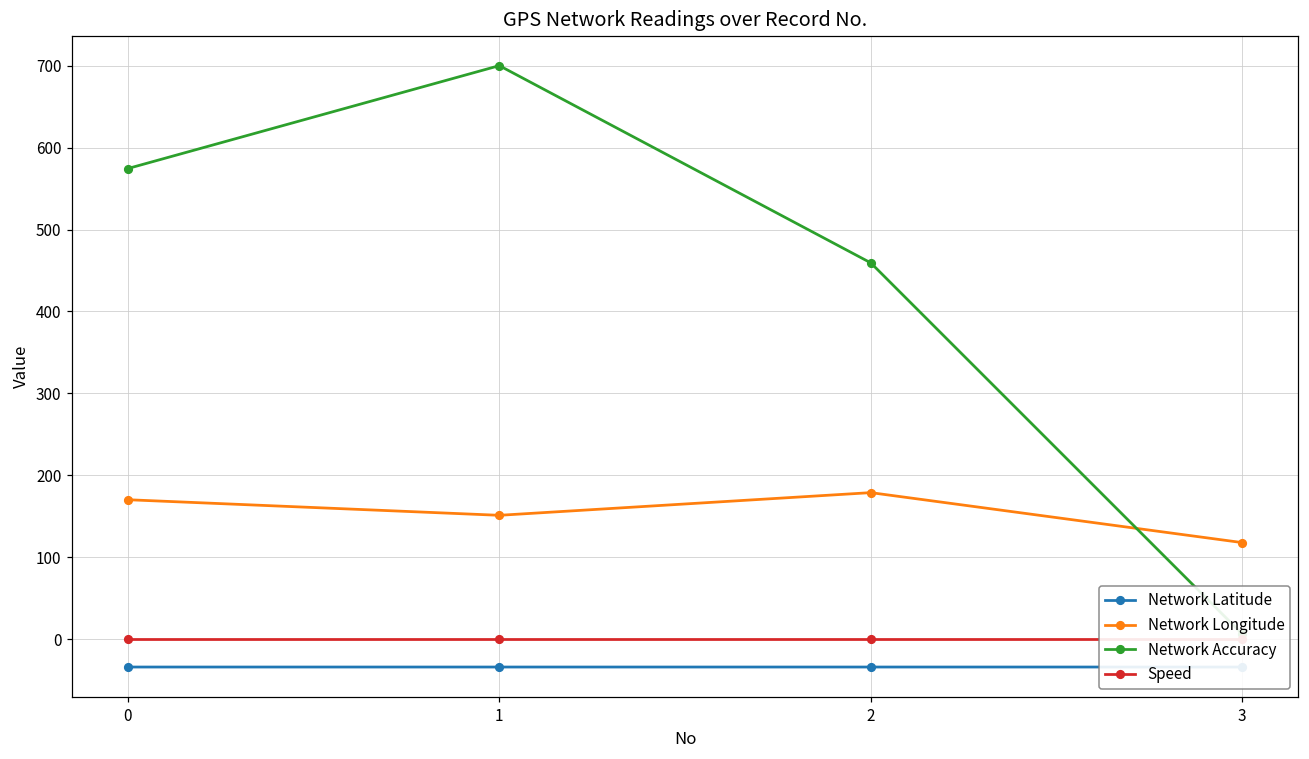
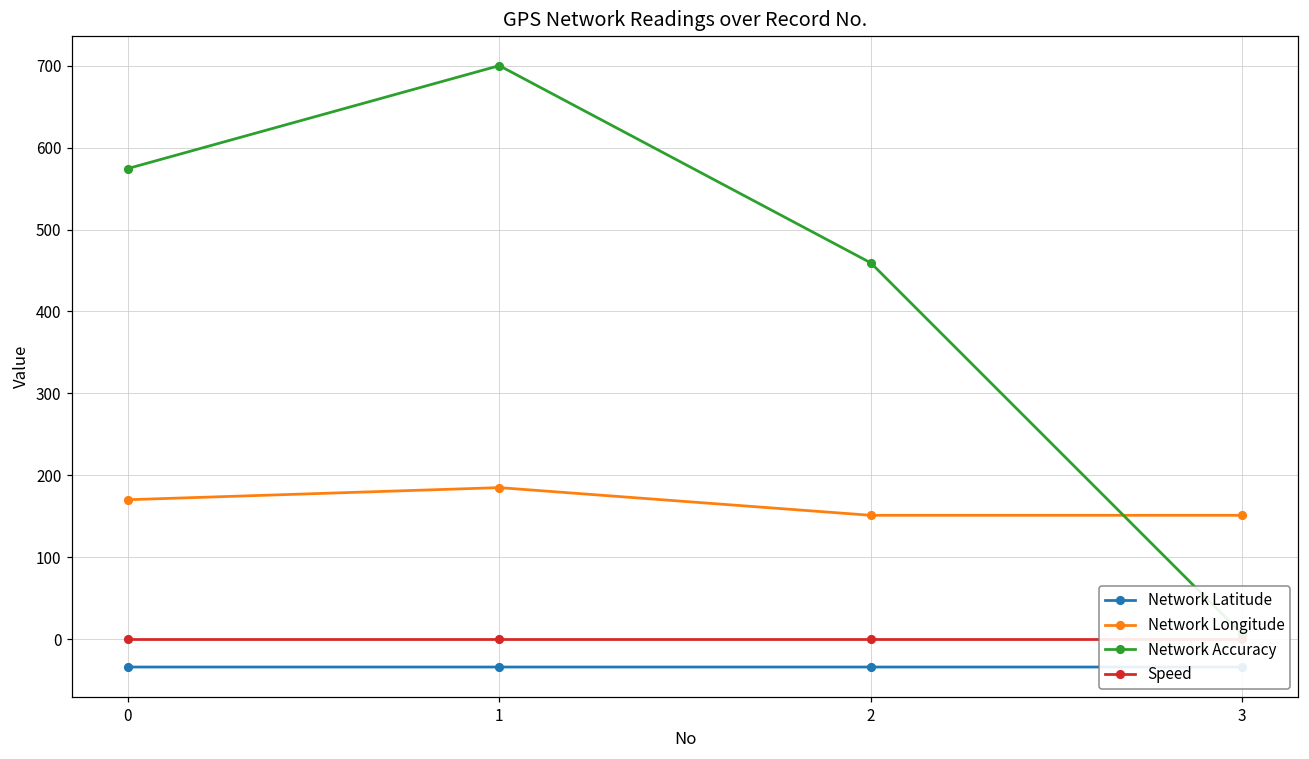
Network Longitude, 1: 150 -> 190
Network Longitude, 2: 180 -> 150
Network Longitude, 3: 120 -> 150
